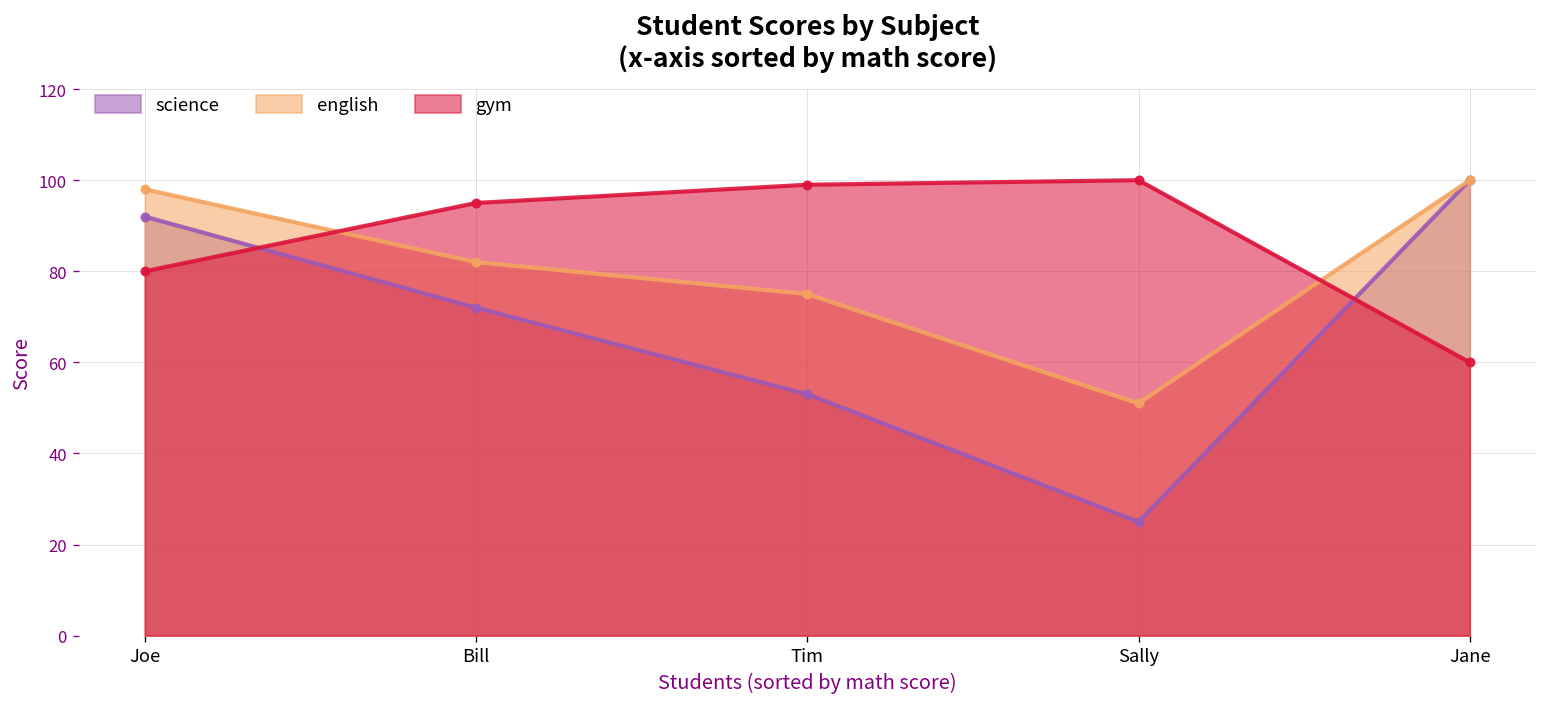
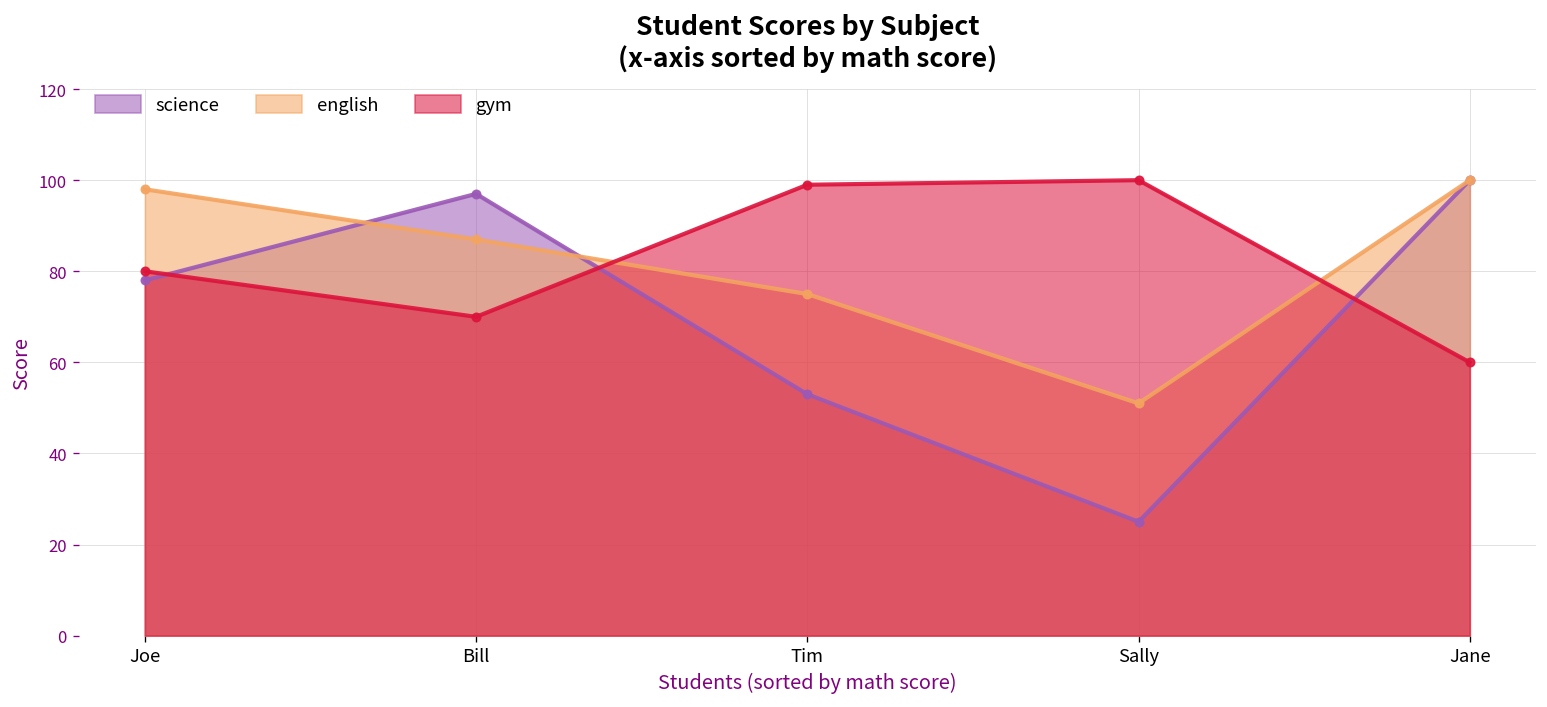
science, Joe: 92 -> 78
science, Bill: 72 -> 97
english, Bill: 82 -> 87
gym, Bill: 95 -> 70
